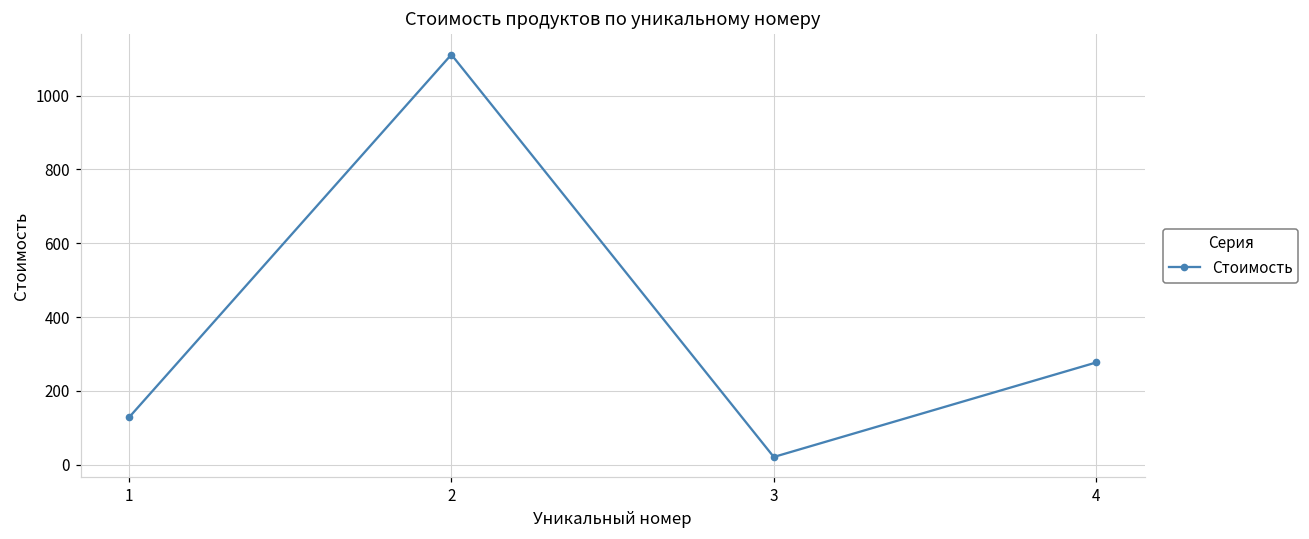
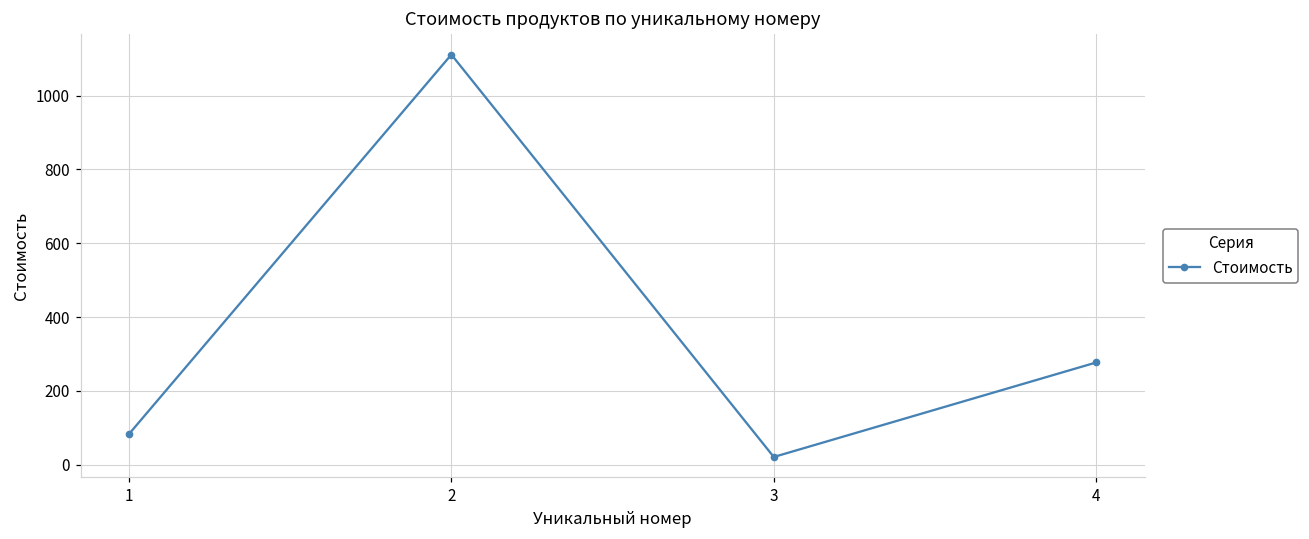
1: 130 -> 80
